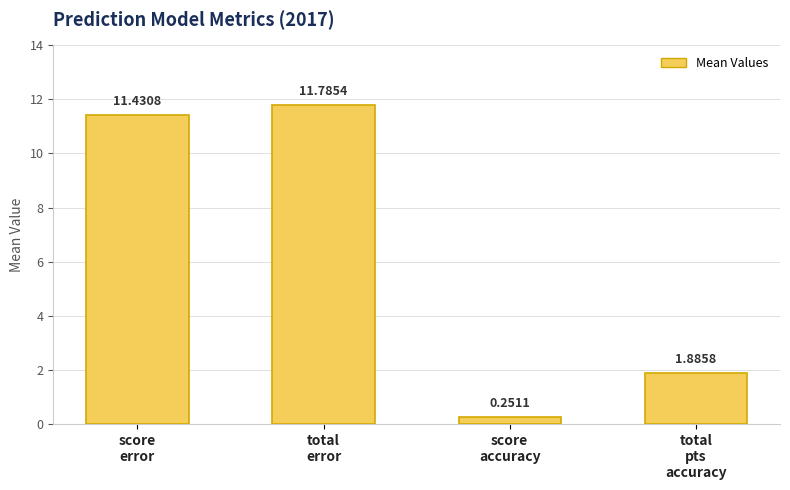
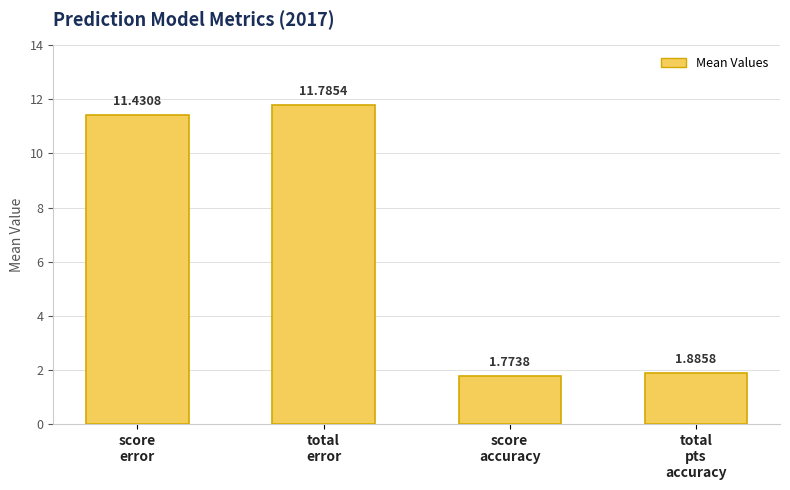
score accuracy: 0.2511 -> 1.7738
